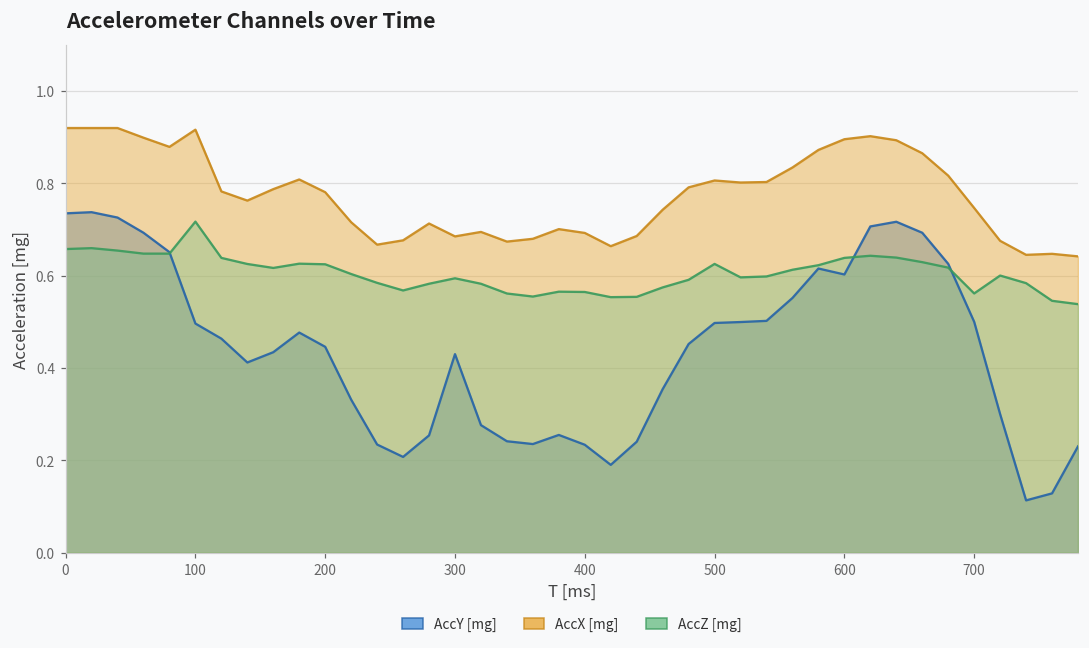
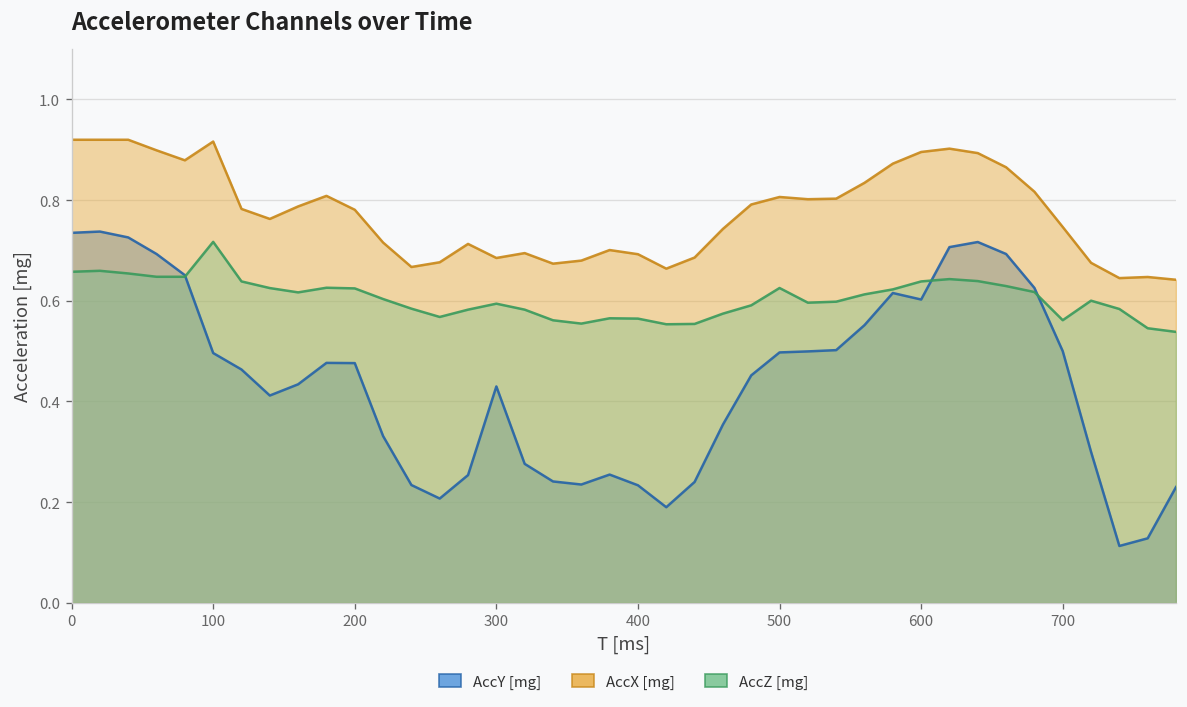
AccY [mg], 200: 0.45 -> 0.48
